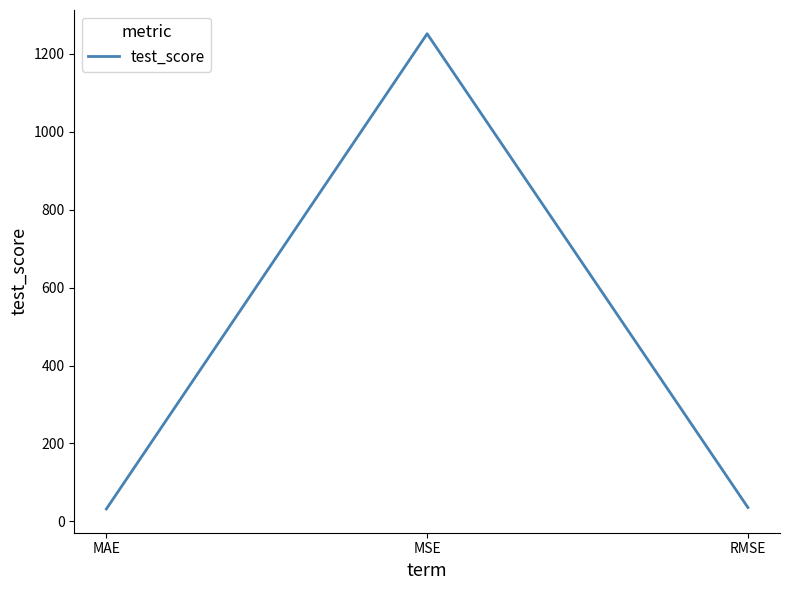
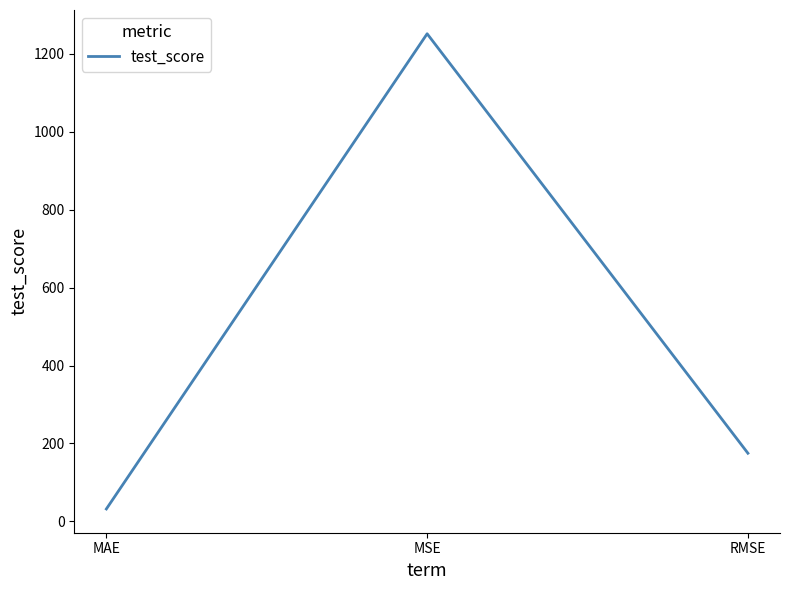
RMSE: 40 -> 170
